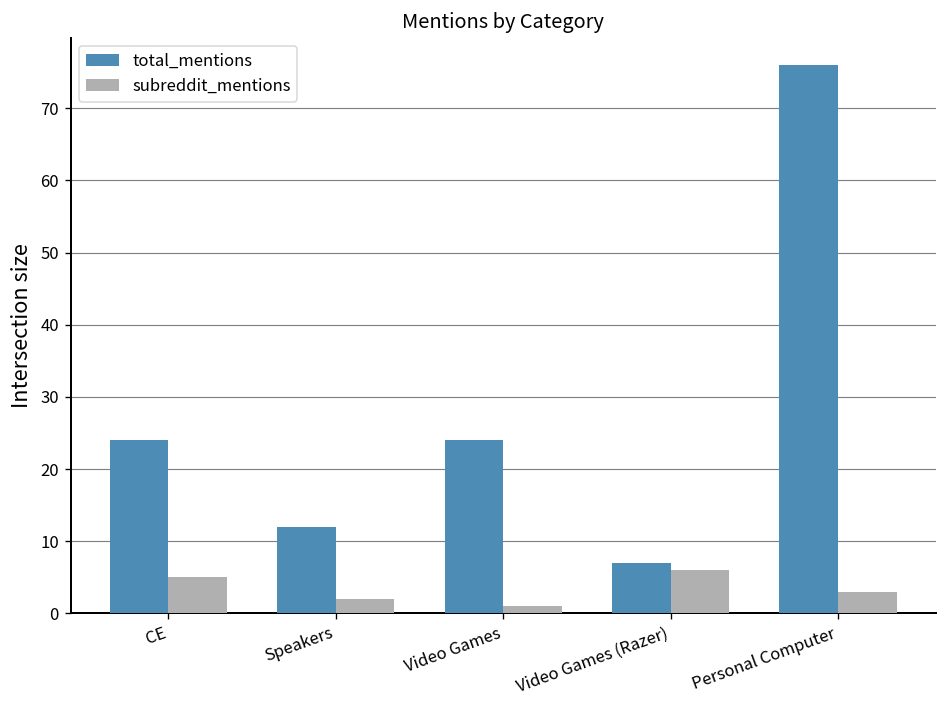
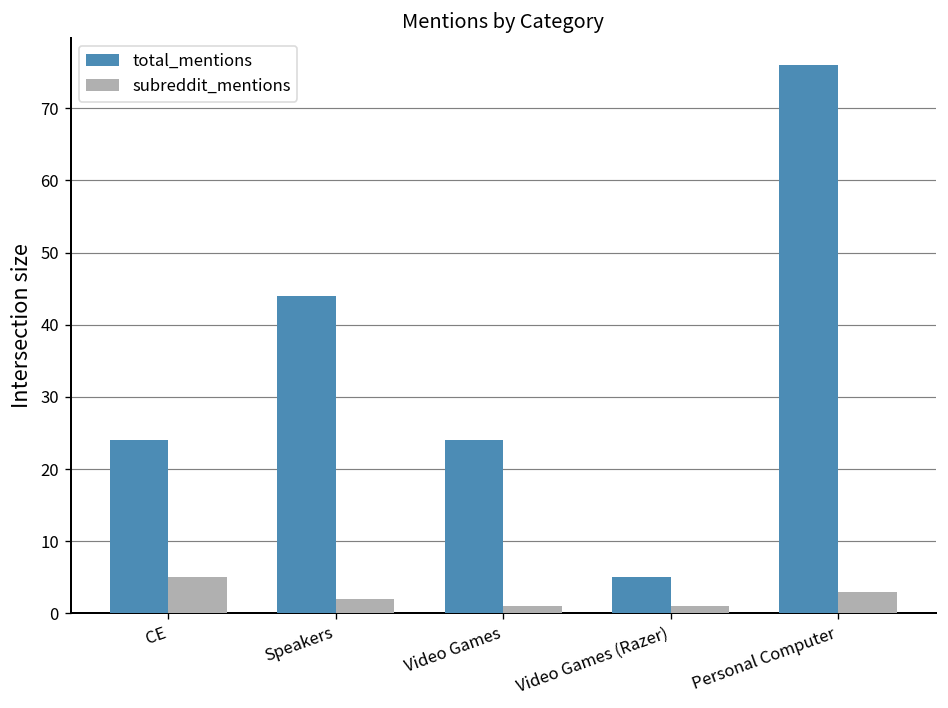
total_mentions, Speakers: 12 -> 44
total_mentions, Video Games (Razer): 7 -> 5
subreddit_mentions, Video Games (Razer): 6 -> 1
